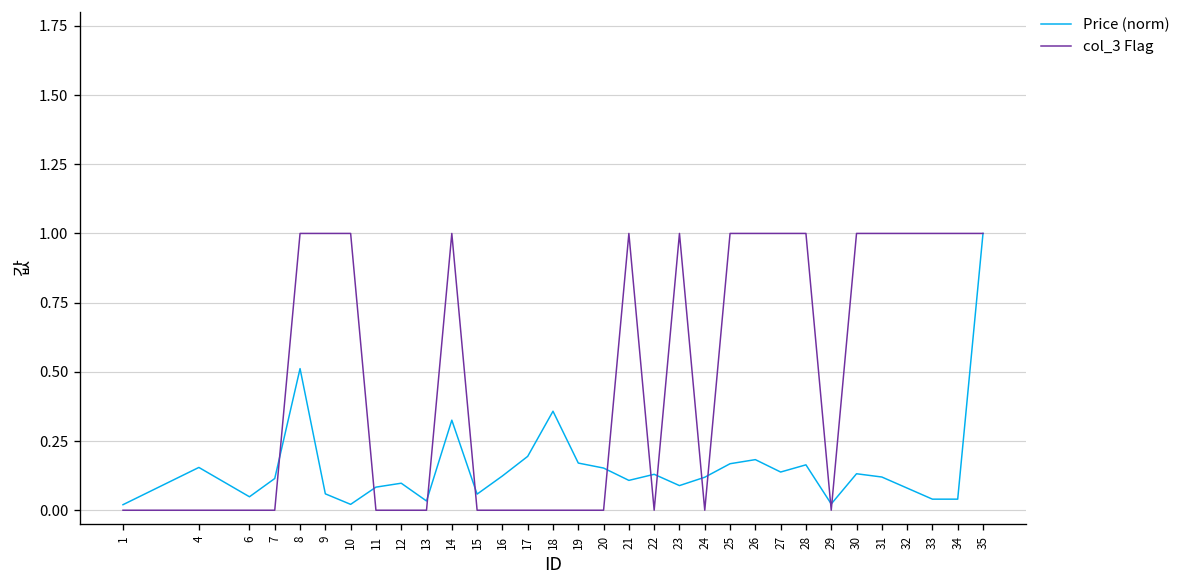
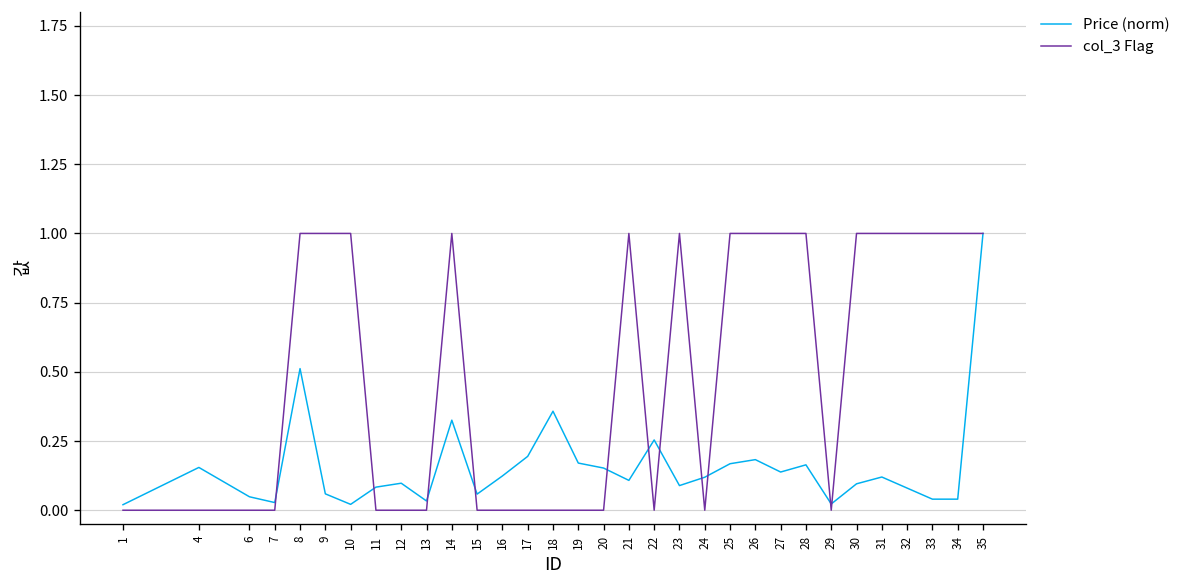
Price (norm), 7: 0.11 -> 0.03
Price (norm), 22: 0.13 -> 0.25
Price (norm), 30: 0.13 -> 0.10
